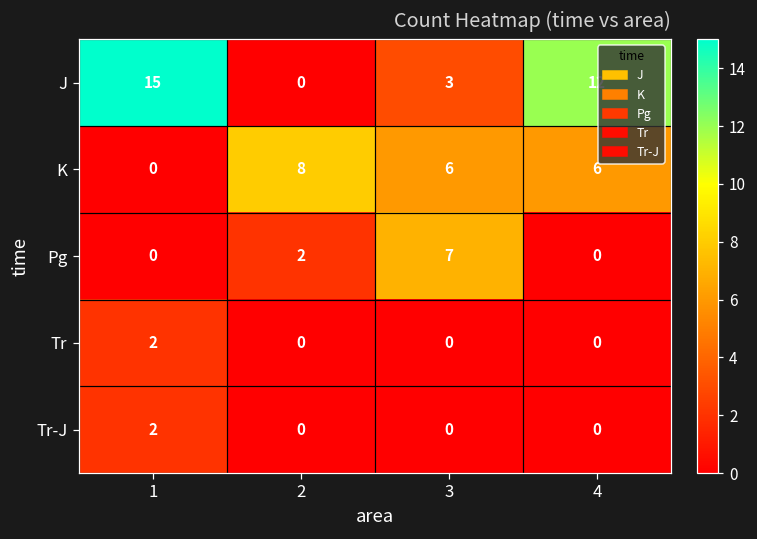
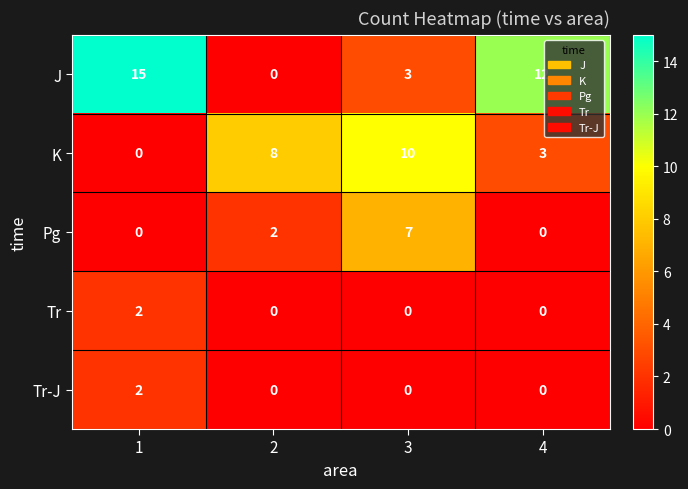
K, 3: 6 -> 10
K, 4: 6 -> 3
